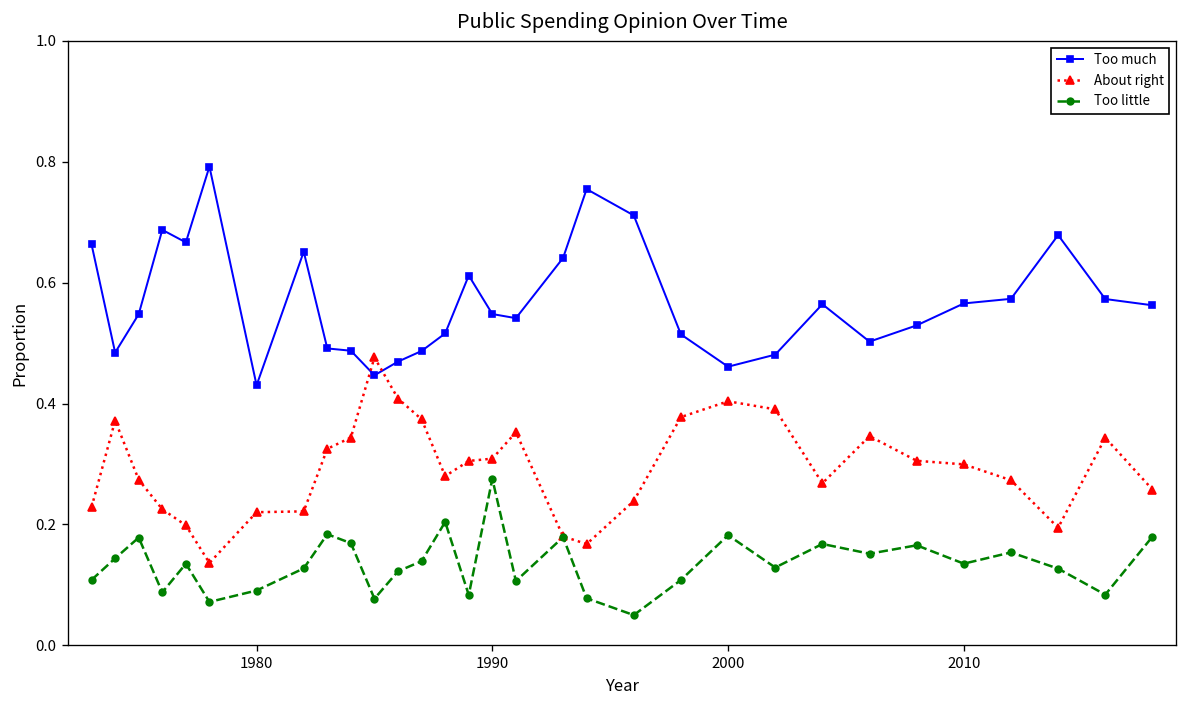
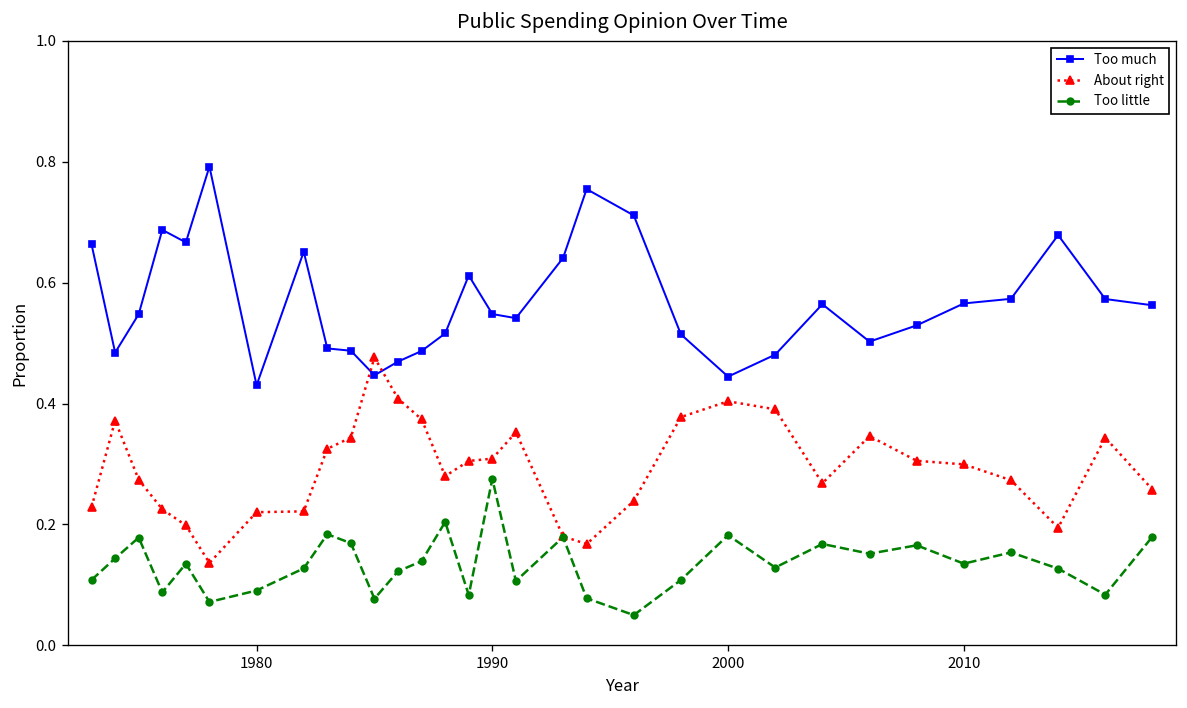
Too much, 2000: 0.46 -> 0.44
